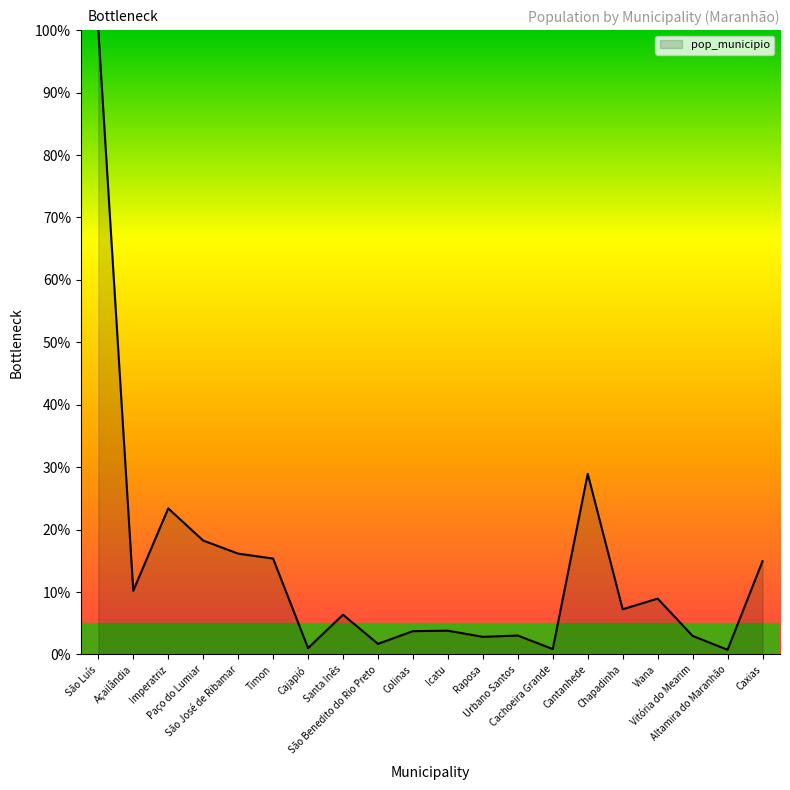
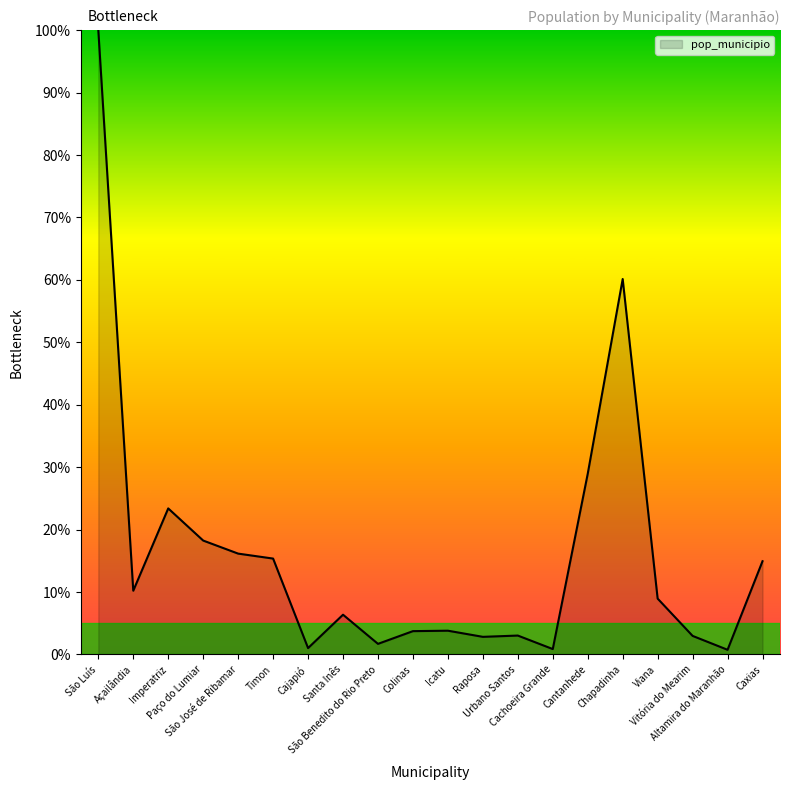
Chapadinha: 7% -> 60%
